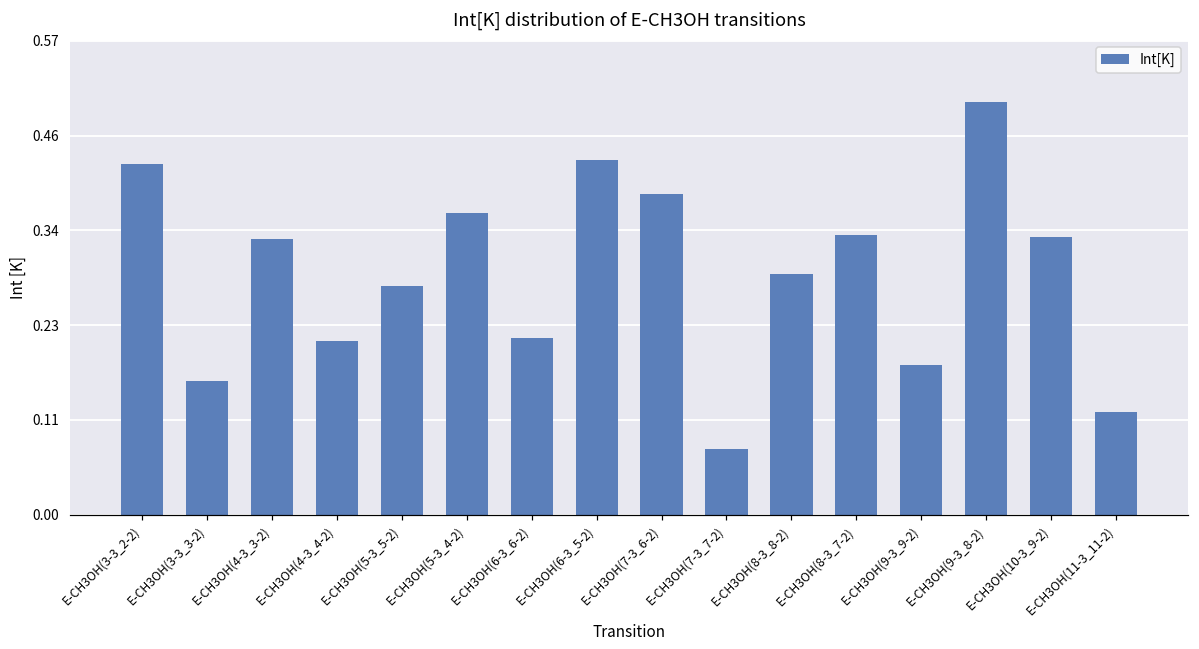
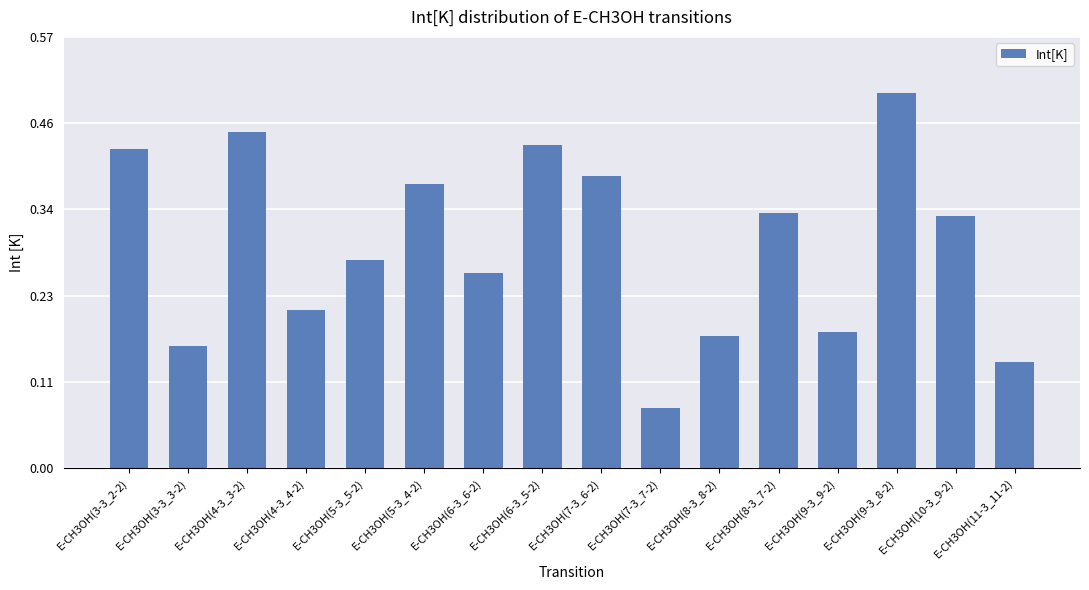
E-CH3OH(4-3_3-2): 0.33 -> 0.45
E-CH3OH(5-3_4-2): 0.36 -> 0.38
E-CH3OH(6-3_6-2): 0.21 -> 0.26
E-CH3OH(8-3_8-2): 0.29 -> 0.18
E-CH3OH(11-3_11-2): 0.12 -> 0.14
